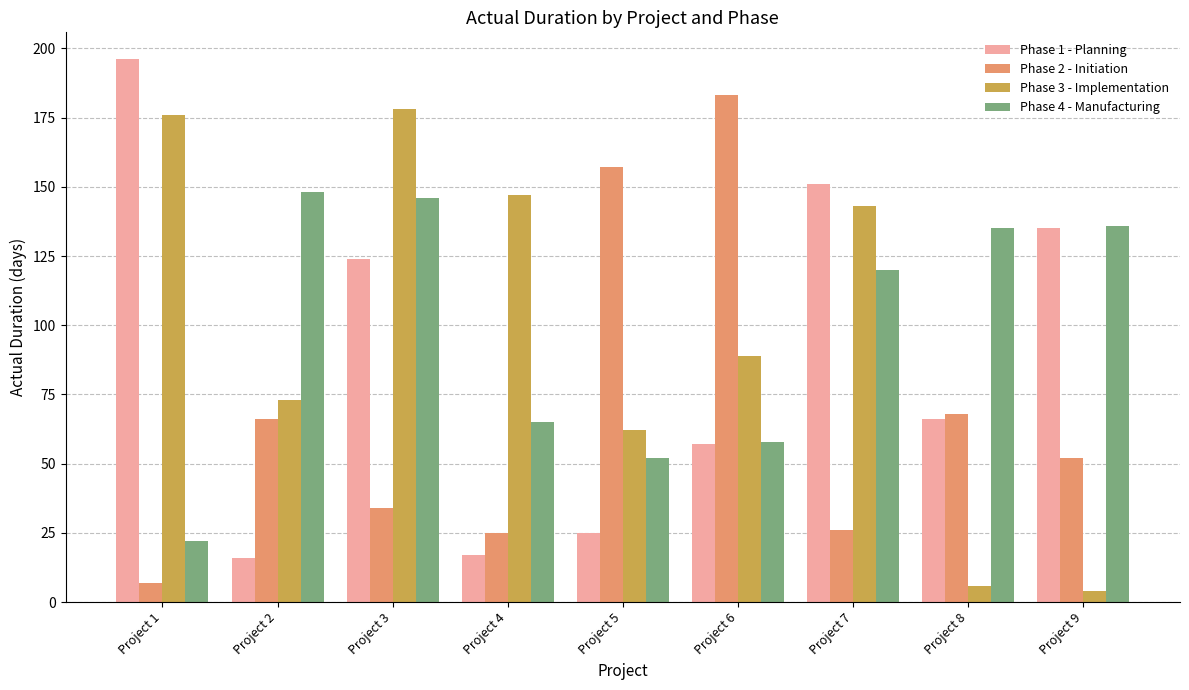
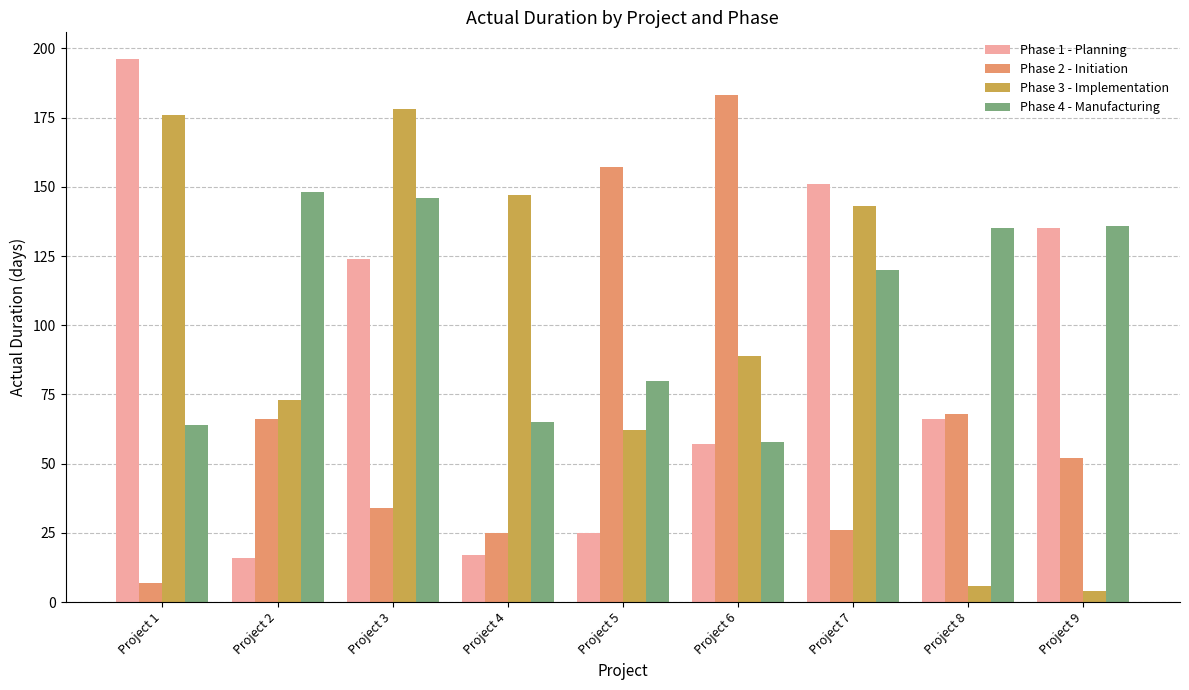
Phase 4 - Manufacturing, Project 1: 22 -> 64
Phase 4 - Manufacturing, Project 5: 52 -> 80
